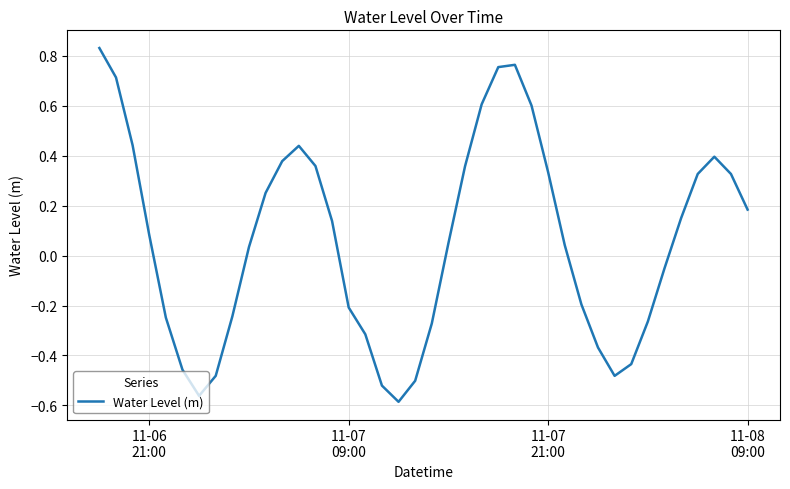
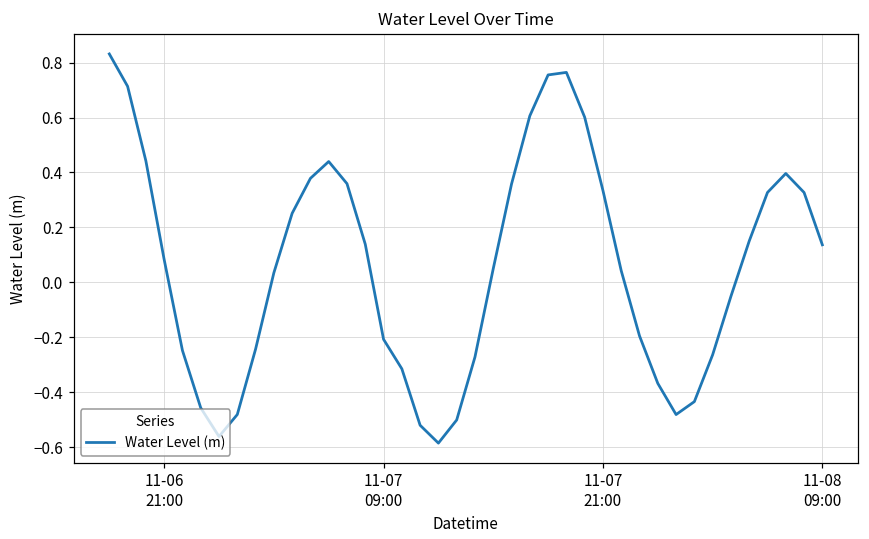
11-08 09:00: 0.18 -> 0.14
